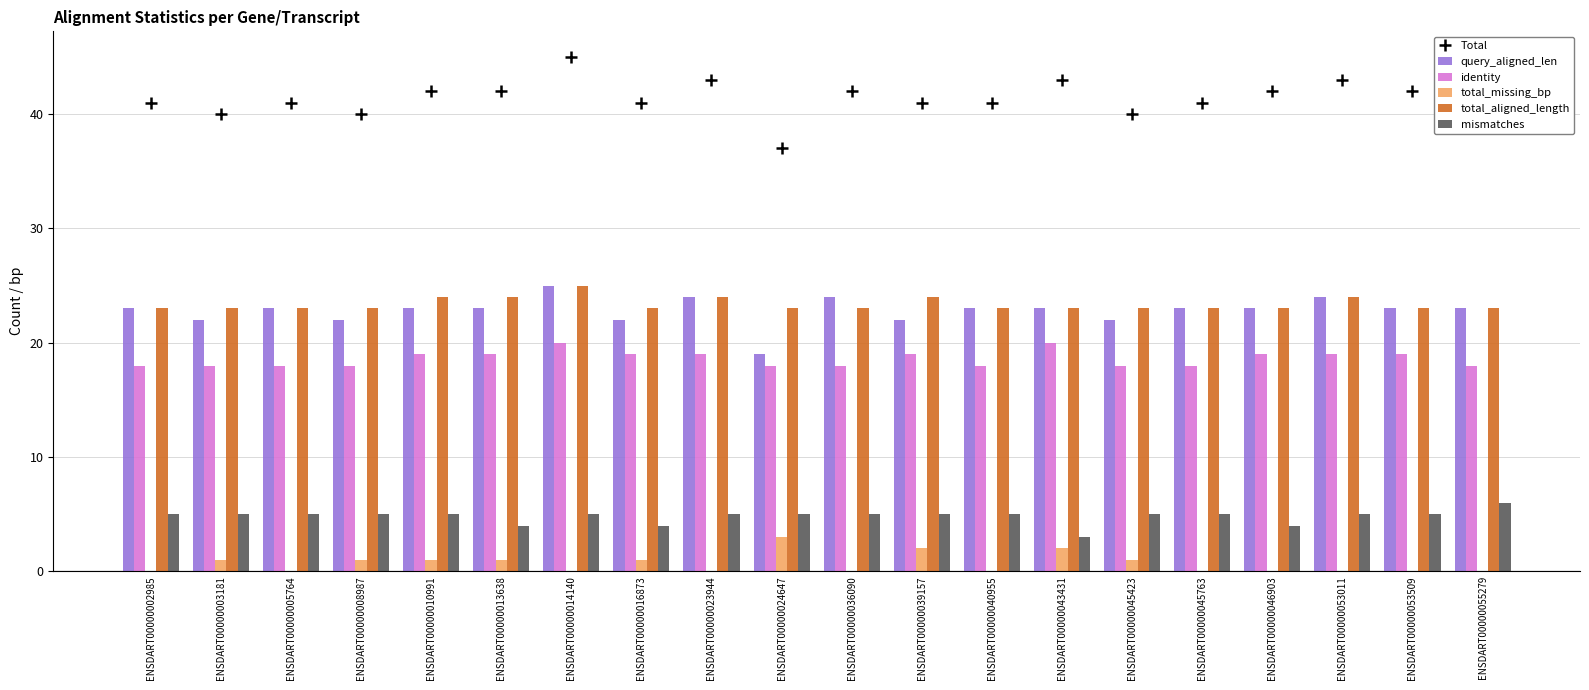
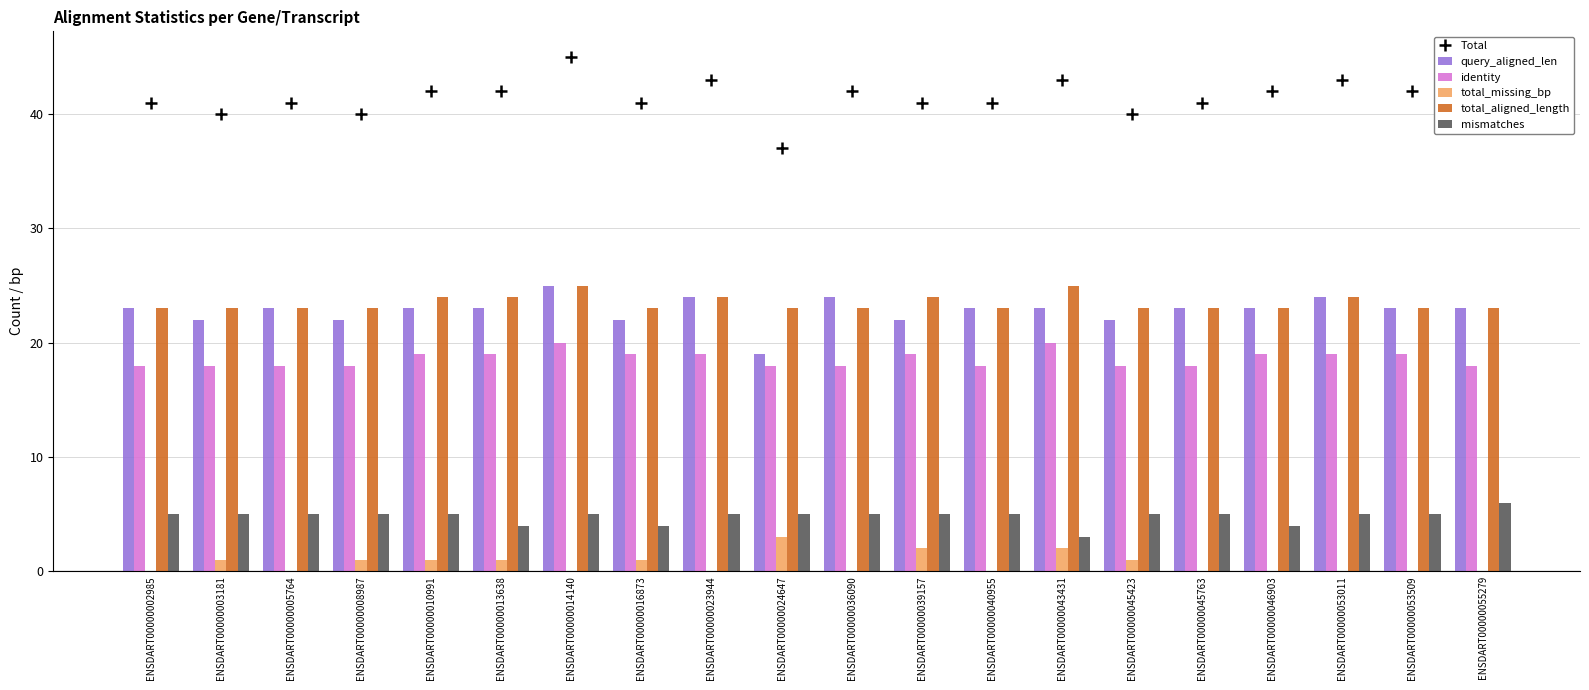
total_aligned_length, ENSDART00000043431: 23 -> 25
